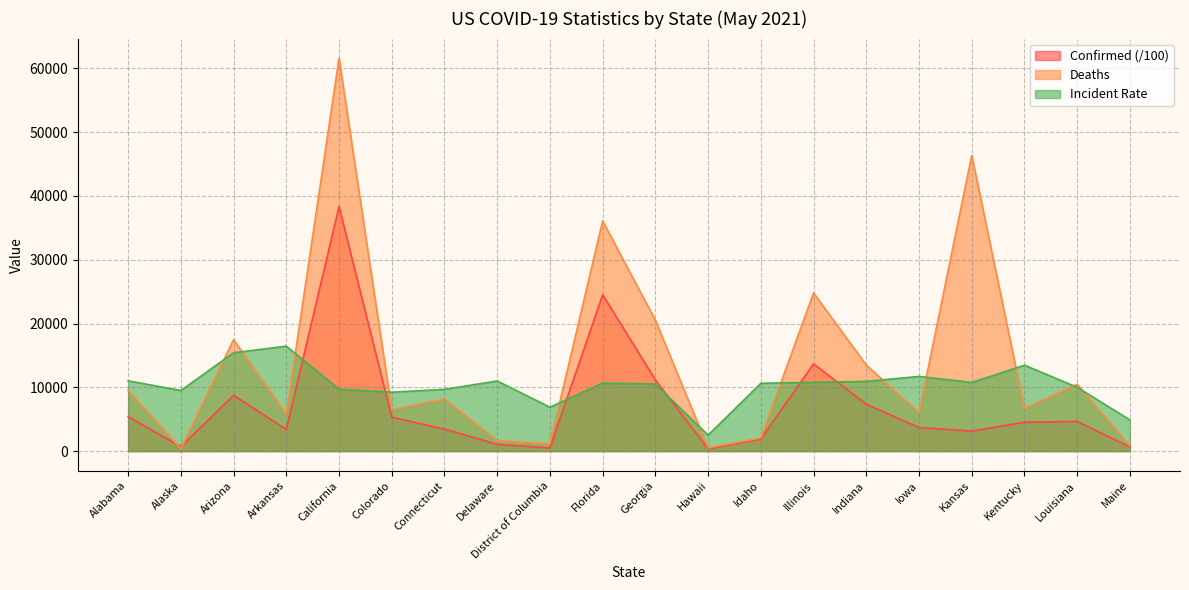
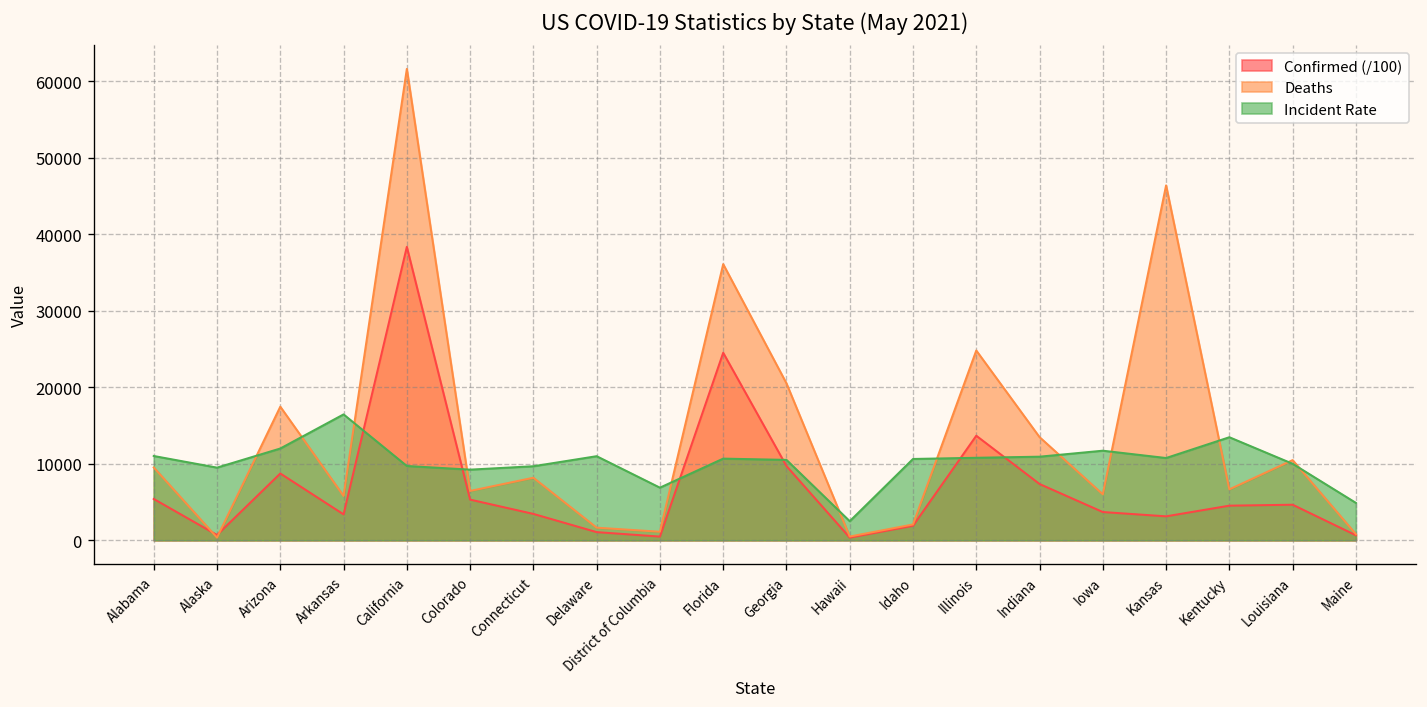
Incident Rate, Arizona: 15000 -> 12000
Confirmed (/100), Georgia: 11000 -> 10000
